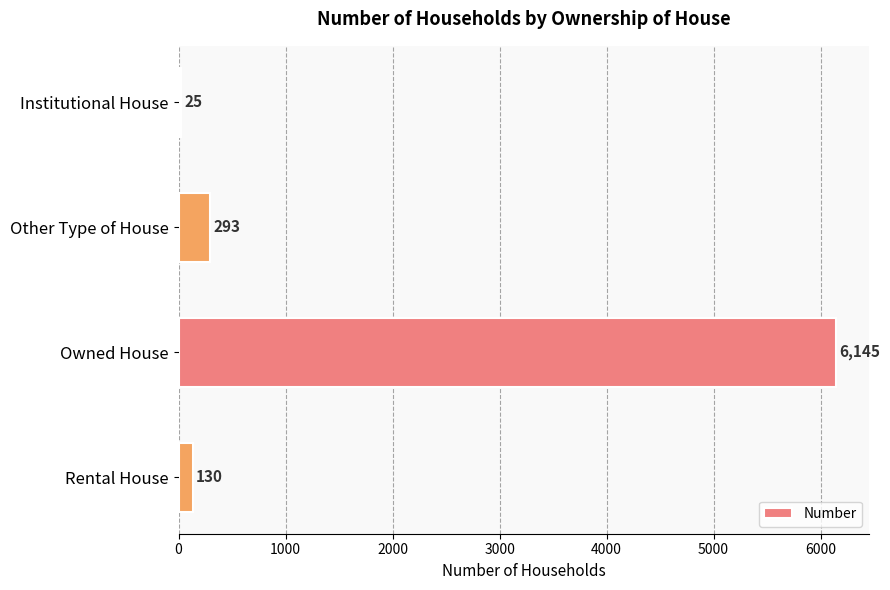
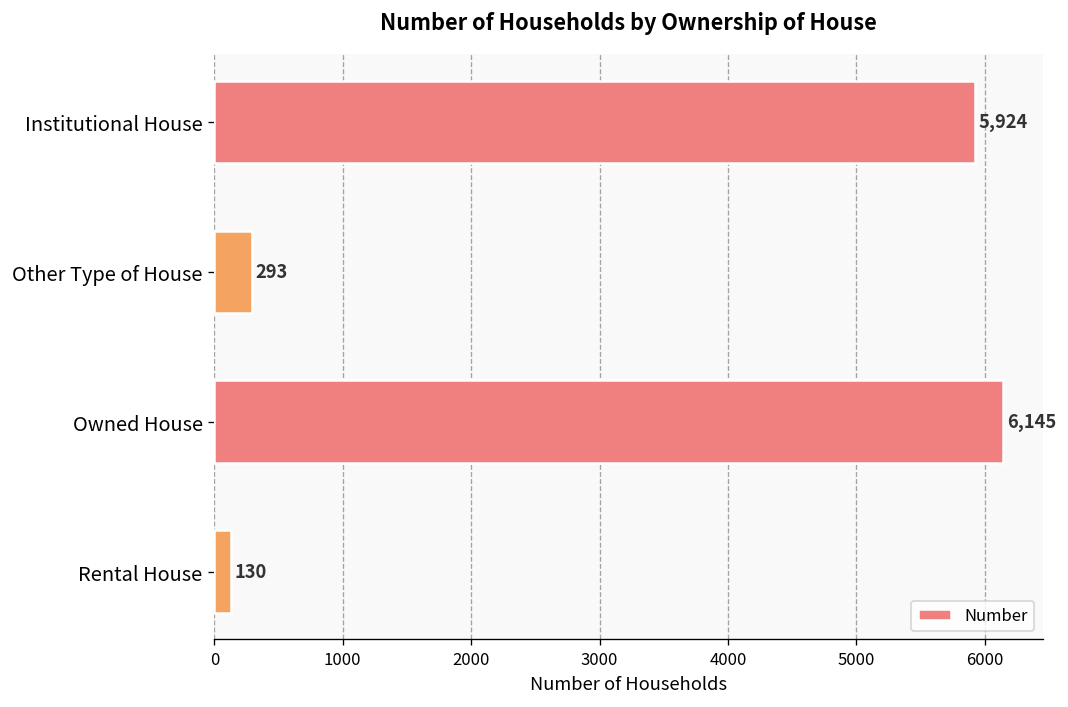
Institutional House: 25 -> 5,924
